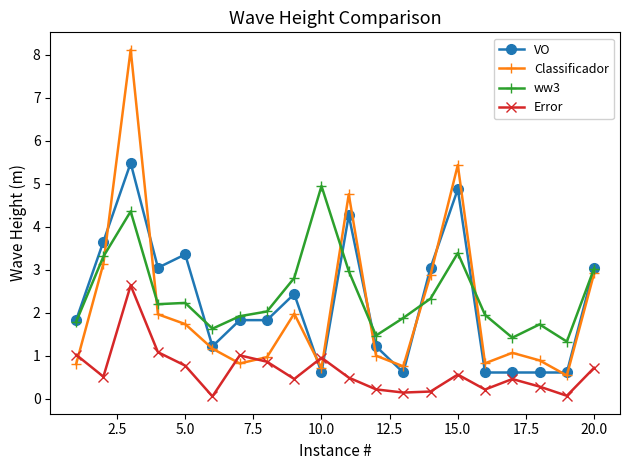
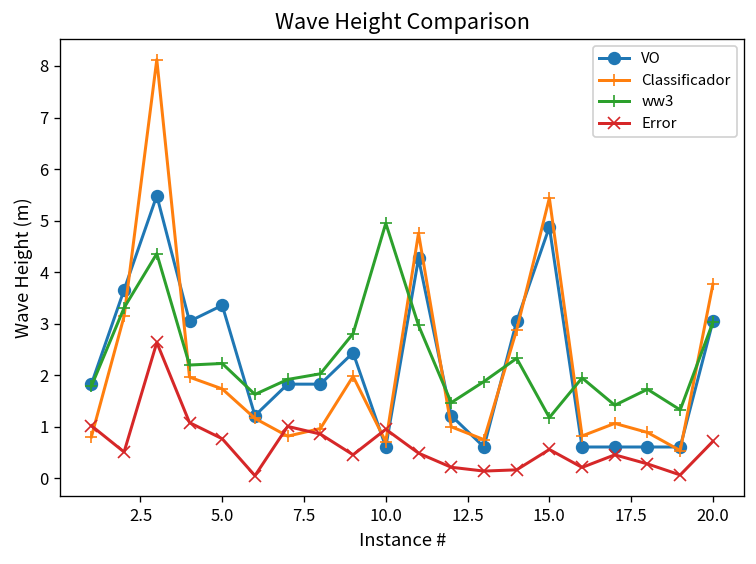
ww3, 15.0: 3.4 -> 1.2
Classificador, 20.0: 2.9 -> 3.8
